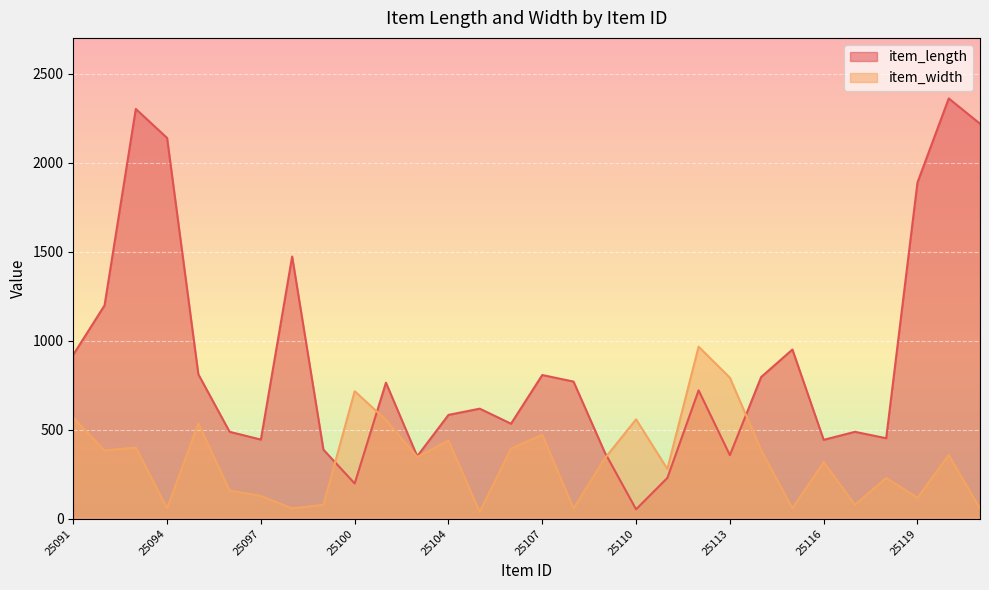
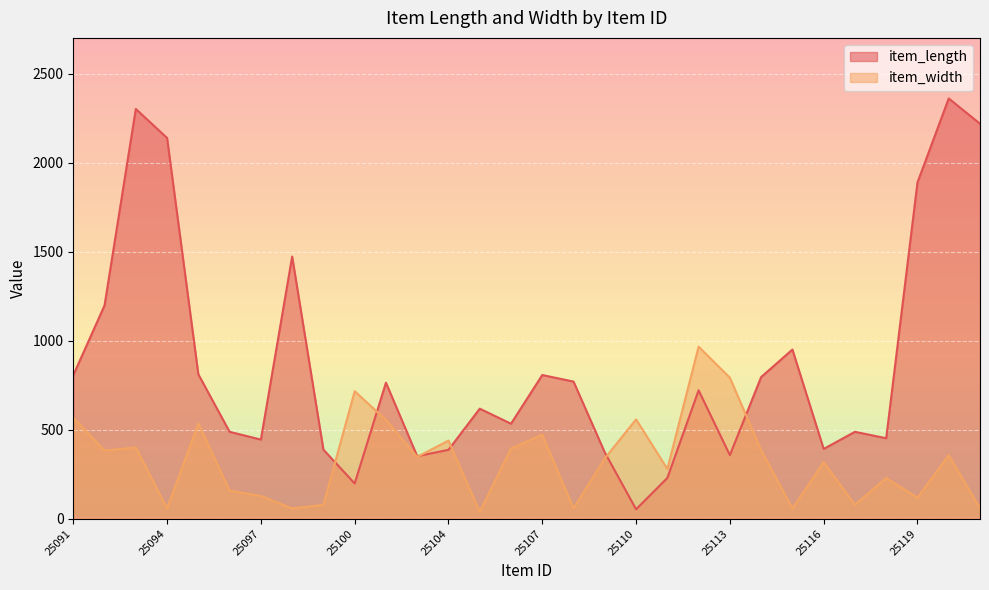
item_length, 25091: 920 -> 810
item_length, 25104: 580 -> 390
item_length, 25116: 440 -> 390
